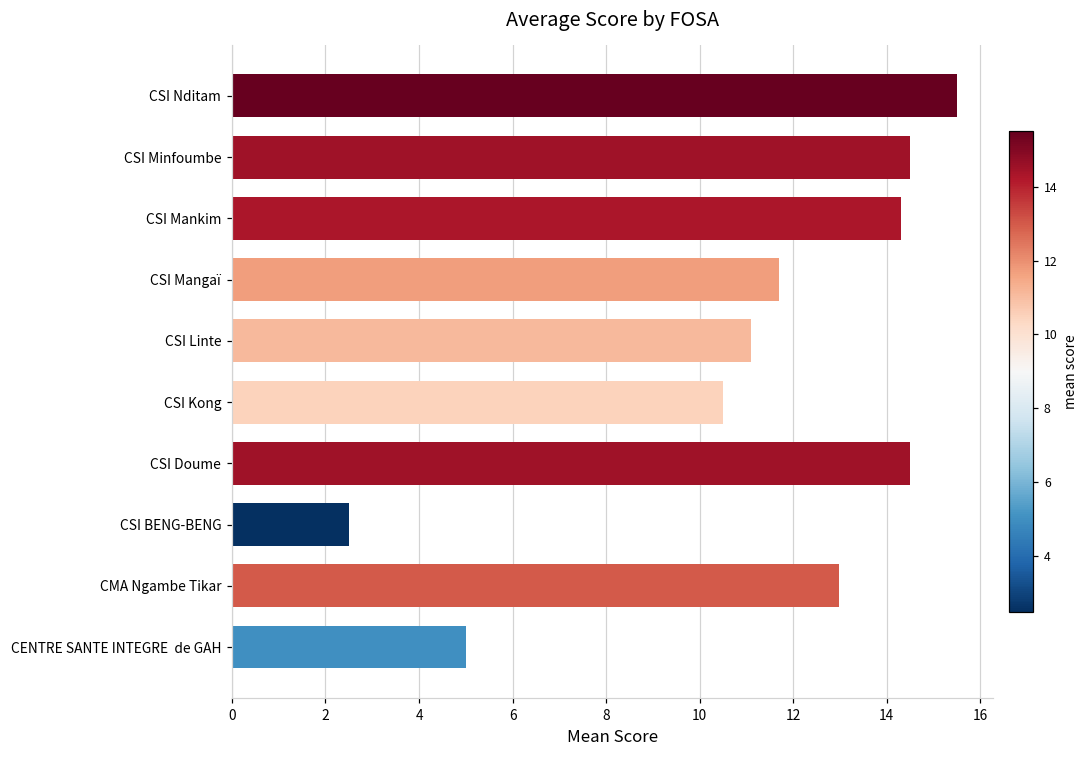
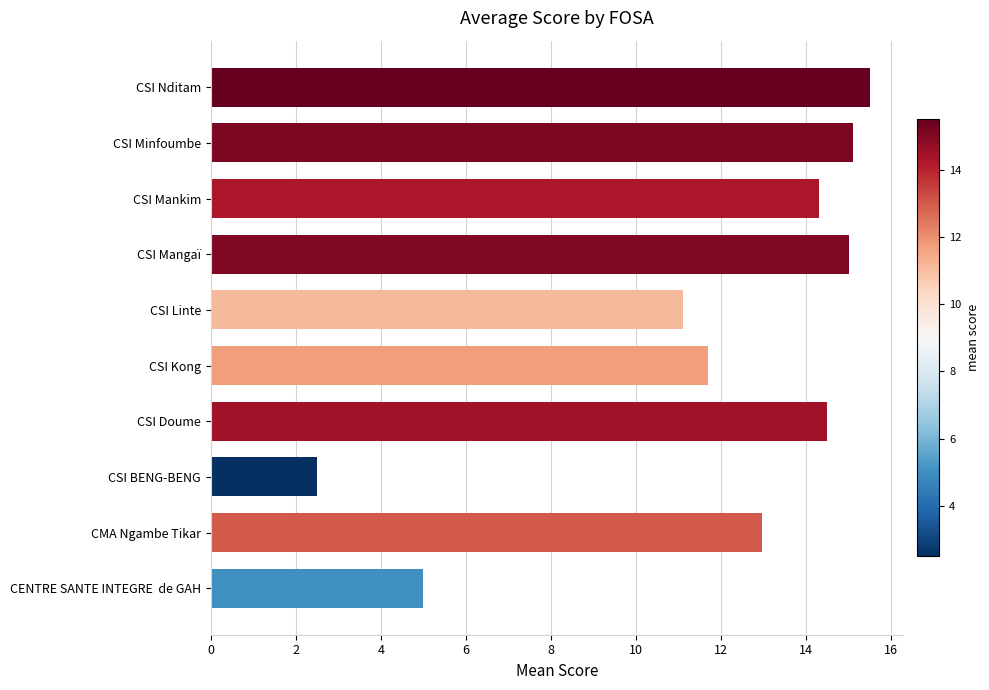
CSI Minfoumbe: 14.5 -> 15.1
CSI Mangaï: 11.7 -> 15.0
CSI Kong: 10.5 -> 11.7
